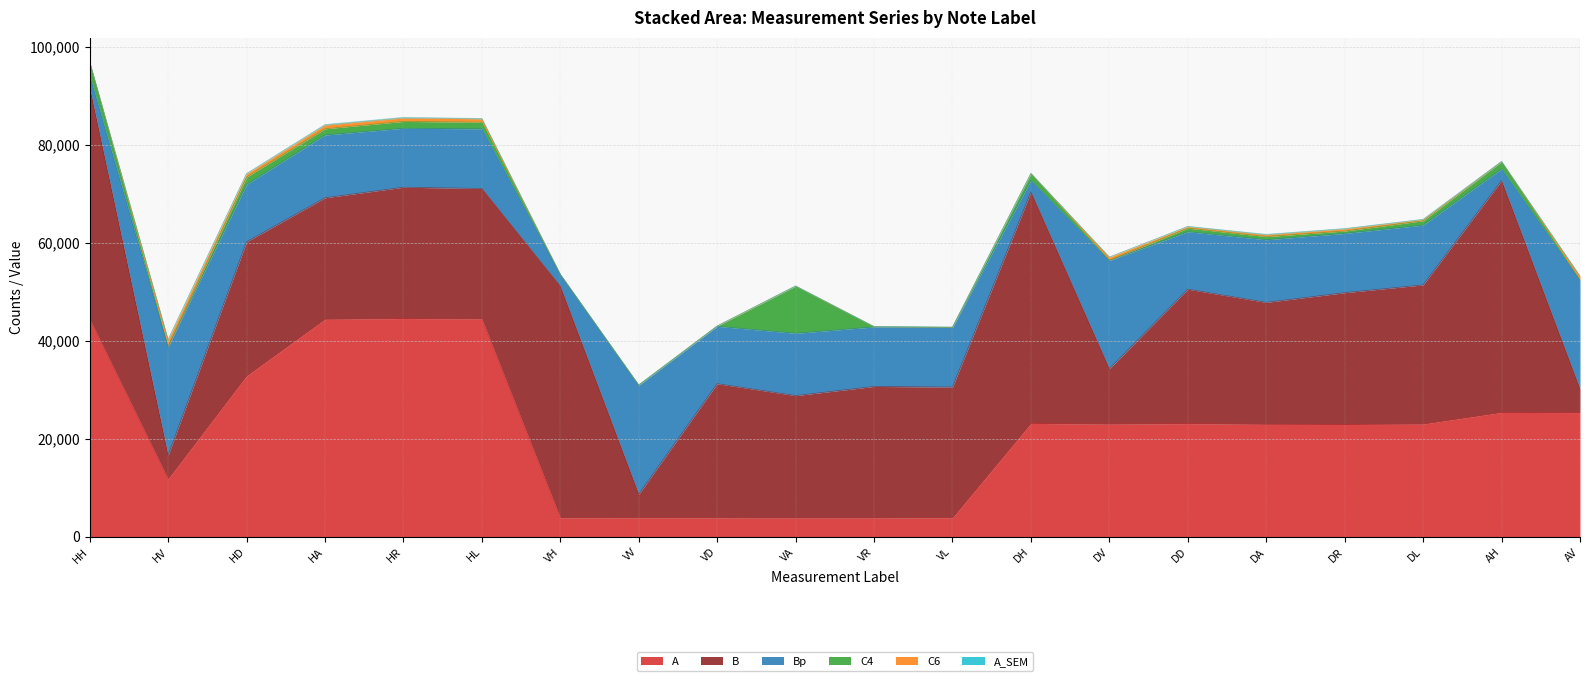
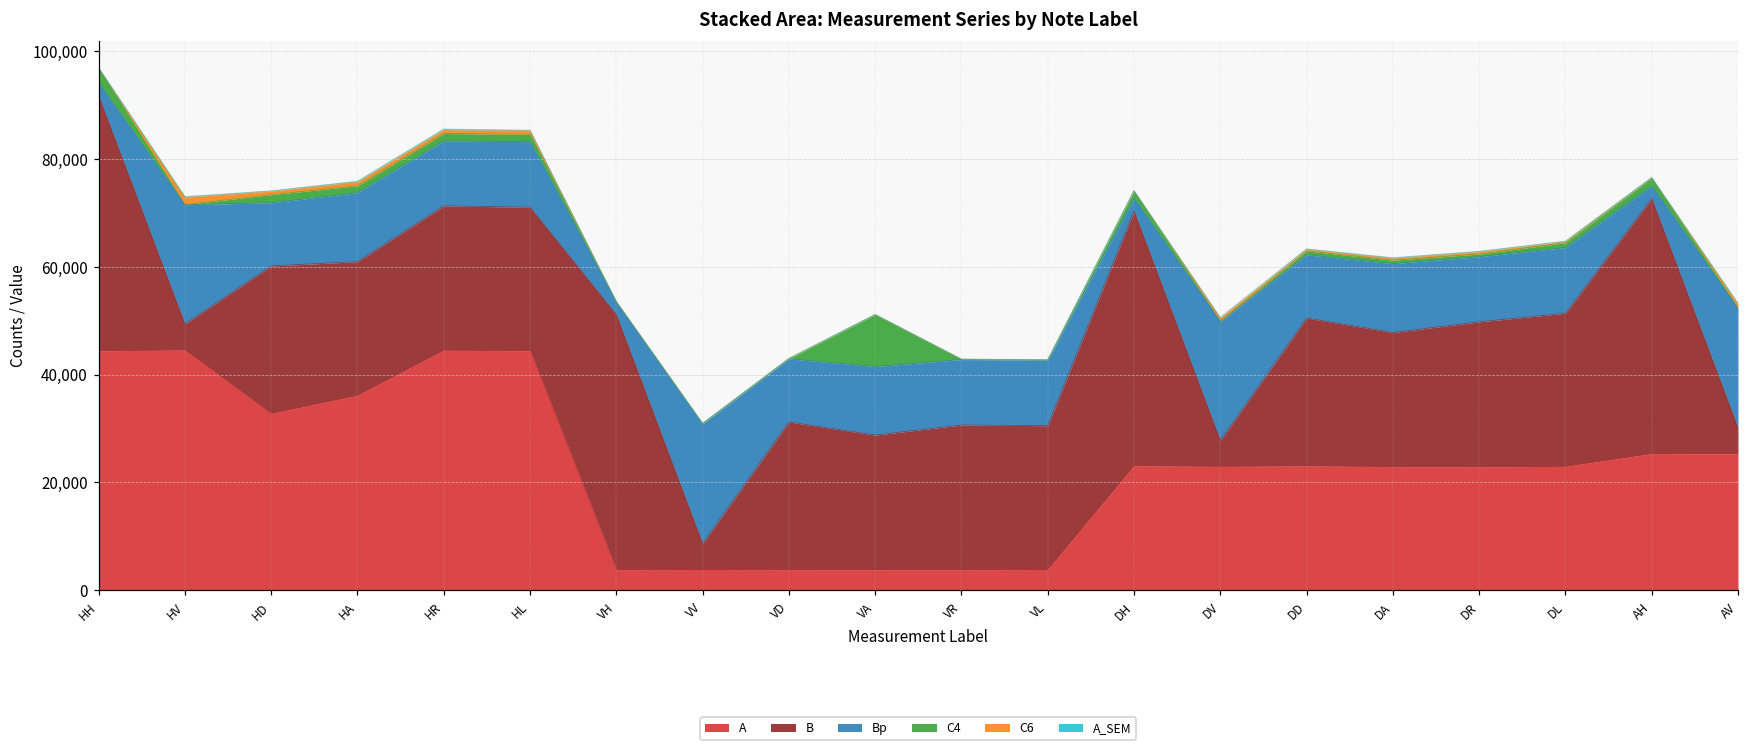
A, HV: 12,000 -> 45,000
A, HA: 44,000 -> 36,000
B, DV: 11,000 -> 5,000
